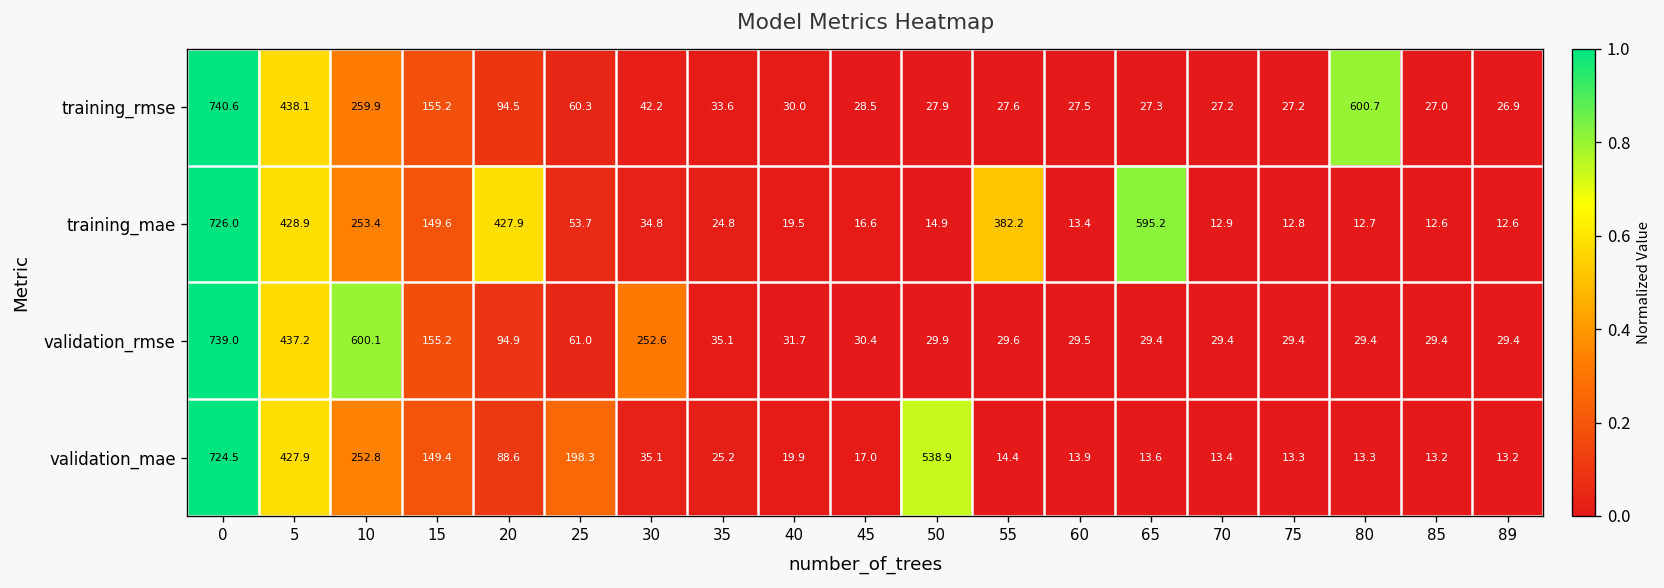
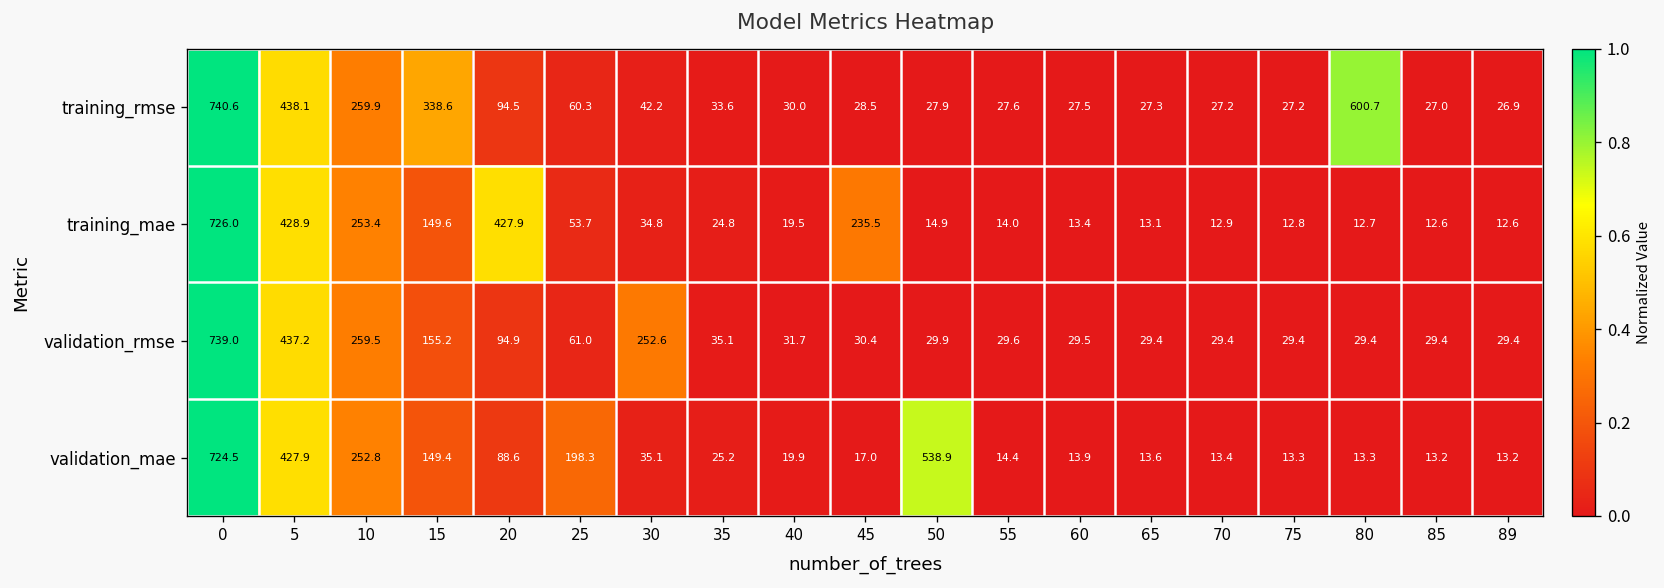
training_rmse, 15: 155.2 -> 338.6
training_mae, 45: 16.6 -> 235.5
training_mae, 55: 382.2 -> 14.0
training_mae, 65: 595.2 -> 13.1
validation_rmse, 10: 600.1 -> 259.5
